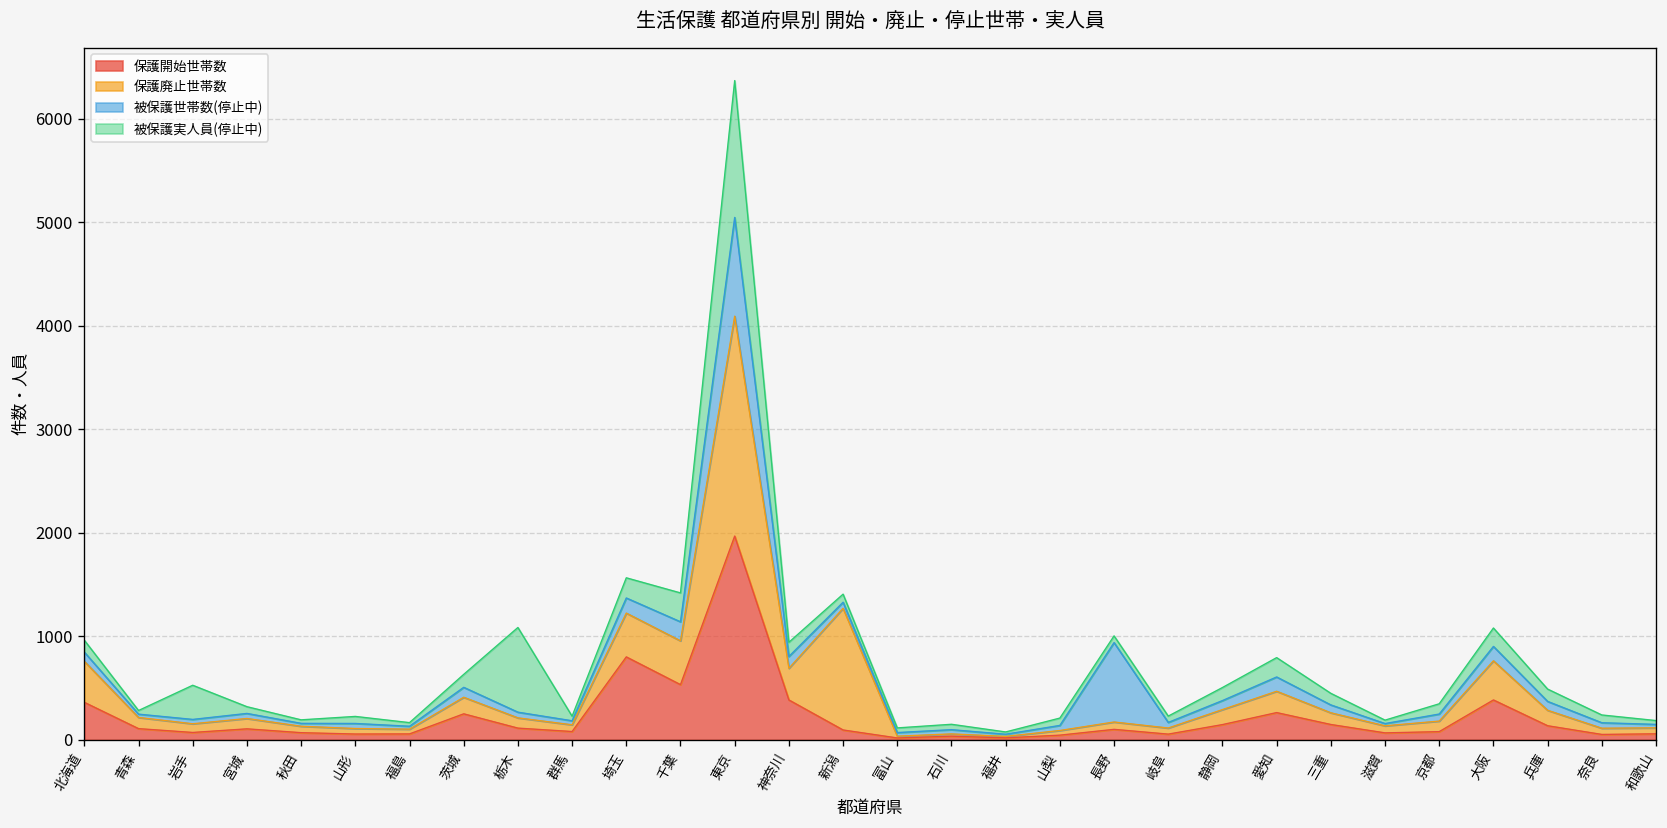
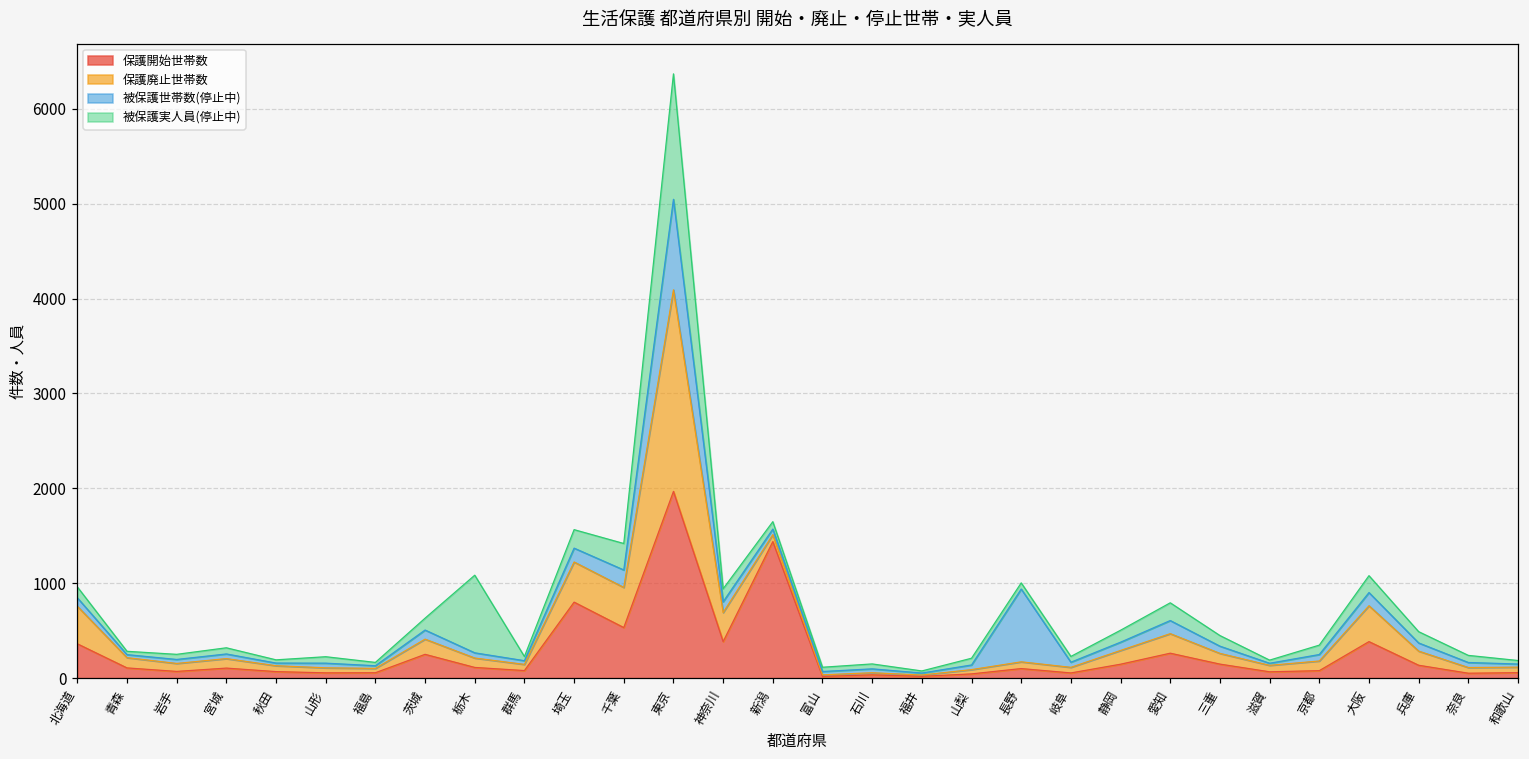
被保護実人員(停止中), 岩手: 300 -> 100
保護開始世帯数, 新潟: 100 -> 1400
保護廃止世帯数, 新潟: 1200 -> 100
